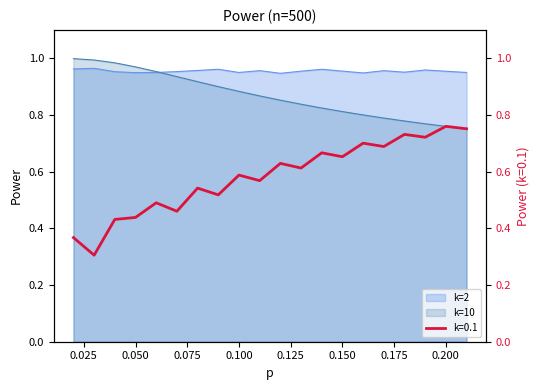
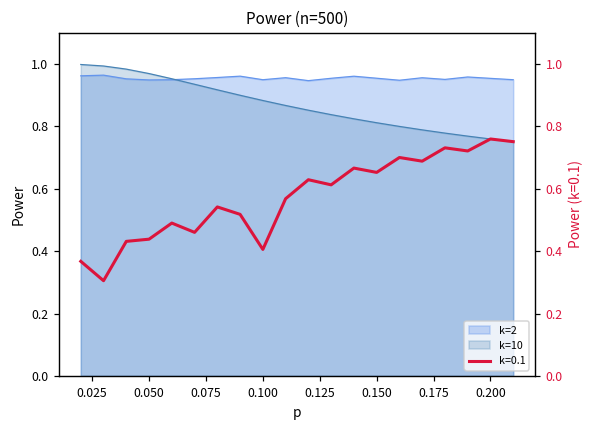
k=0.1, 0.100: 0.59 -> 0.41
